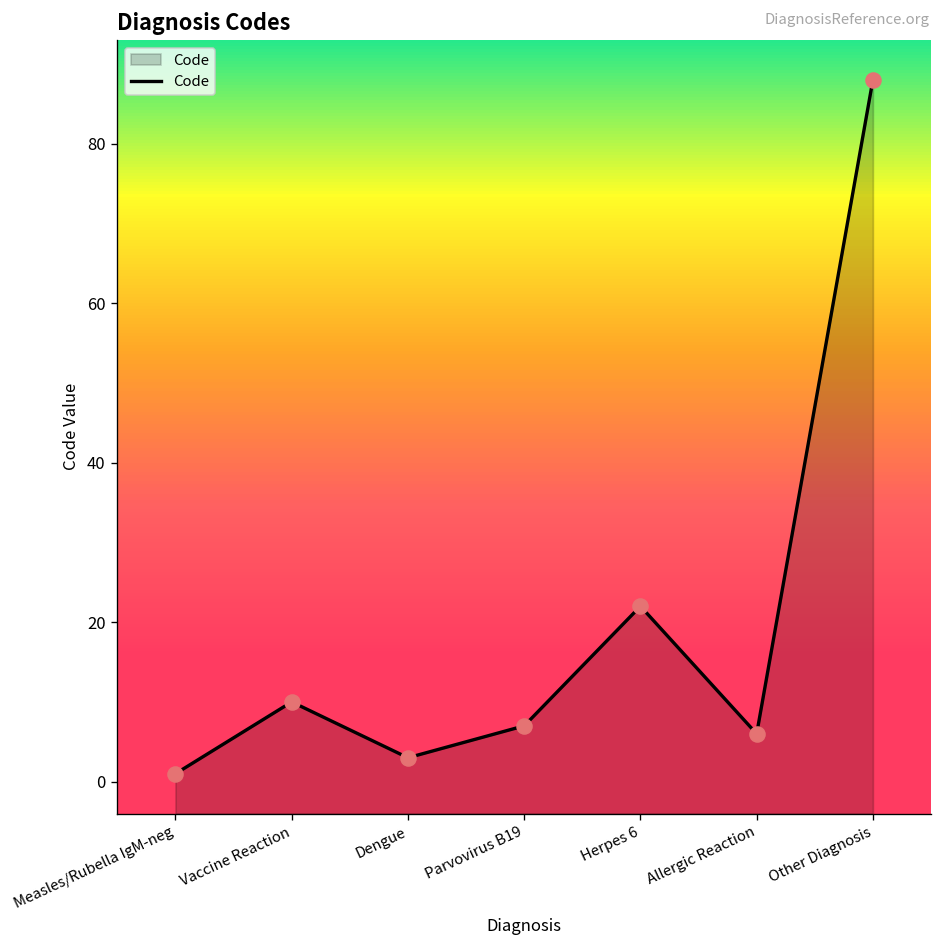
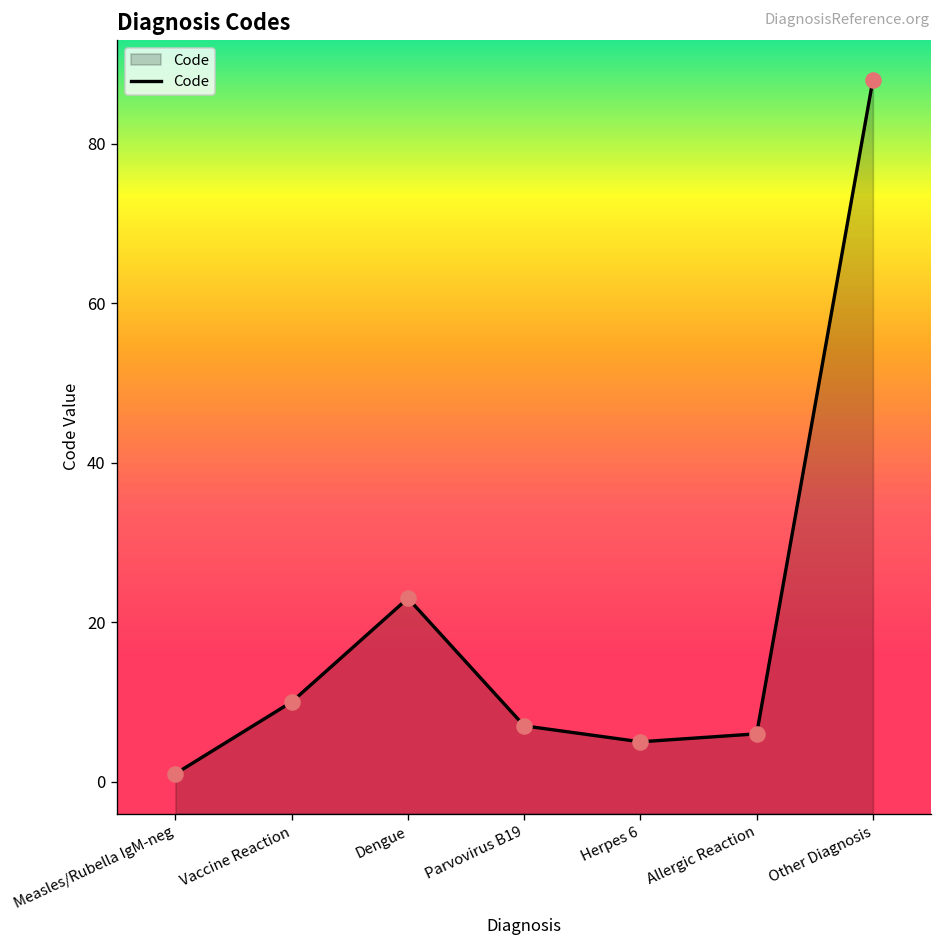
Dengue: 3 -> 23
Herpes 6: 22 -> 5
